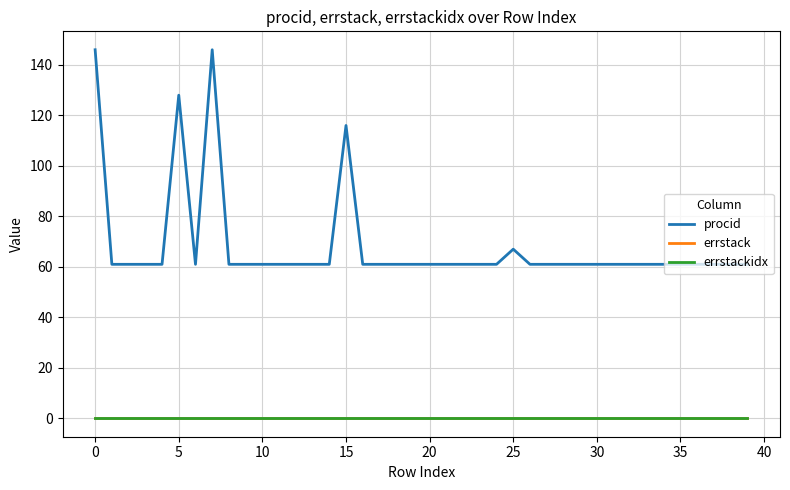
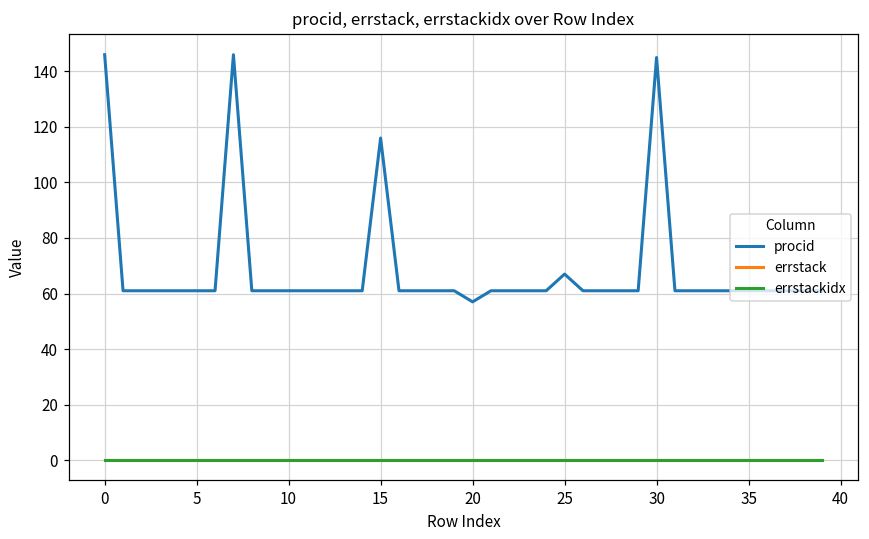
procid, 5: 128 -> 61
procid, 20: 61 -> 57
procid, 30: 61 -> 145
